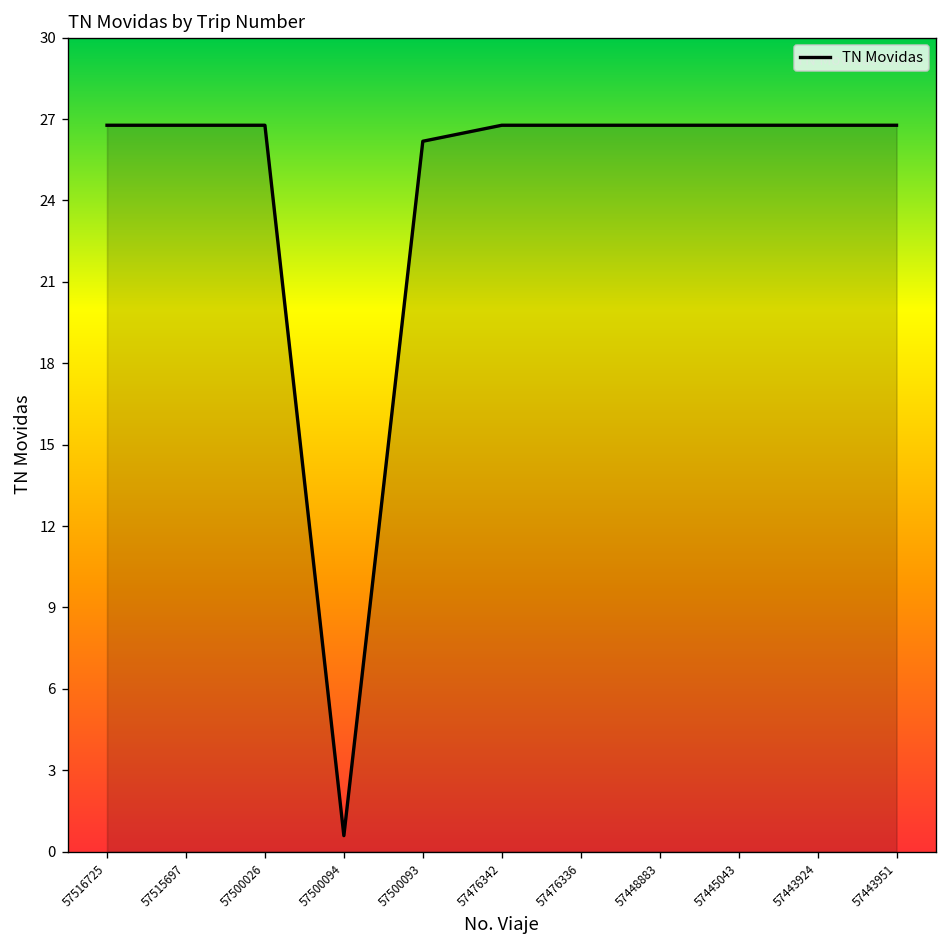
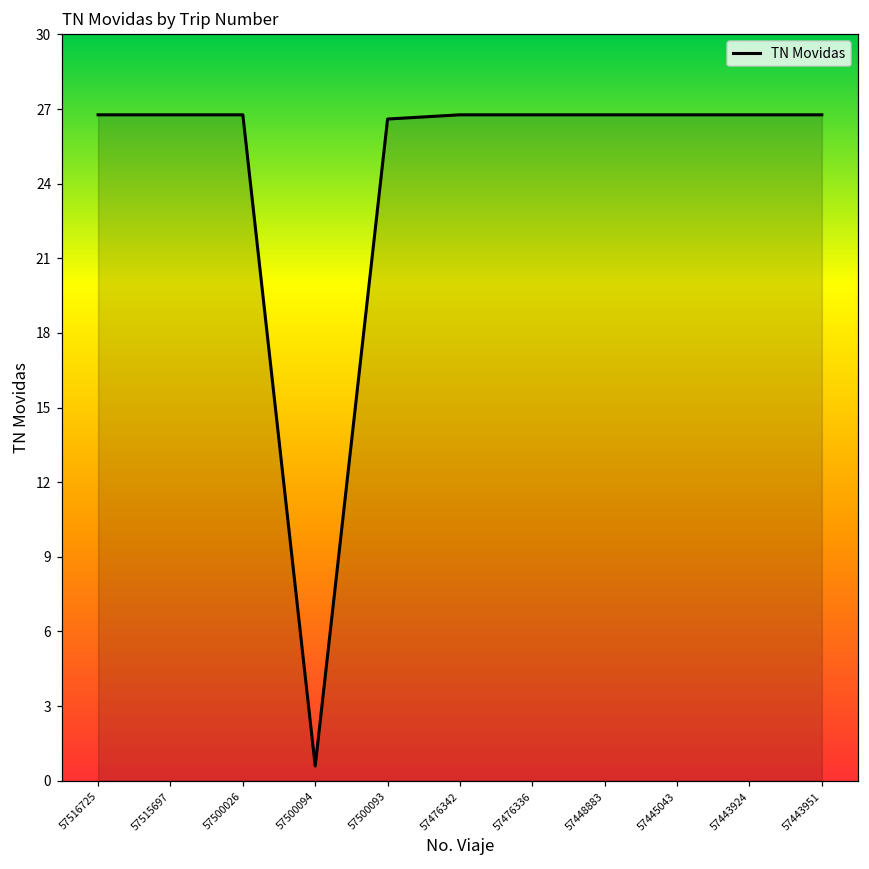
57500093: 26.2 -> 26.6
